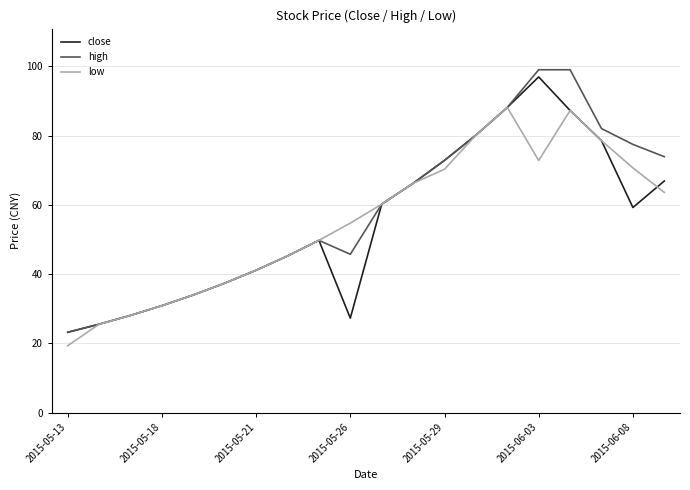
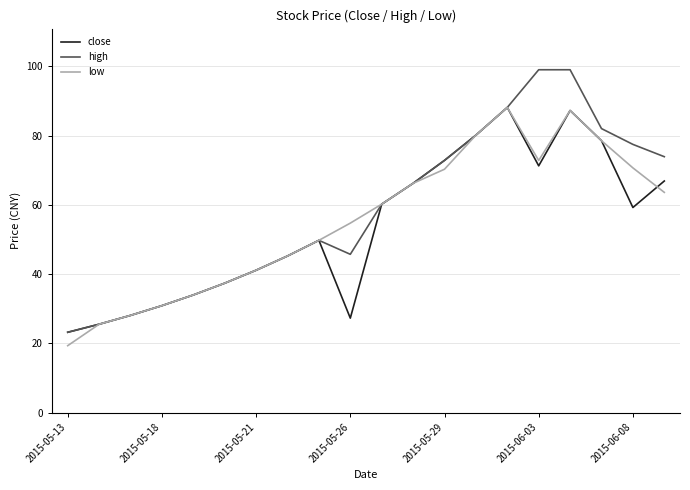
close, 2015-06-03: 97 -> 71
